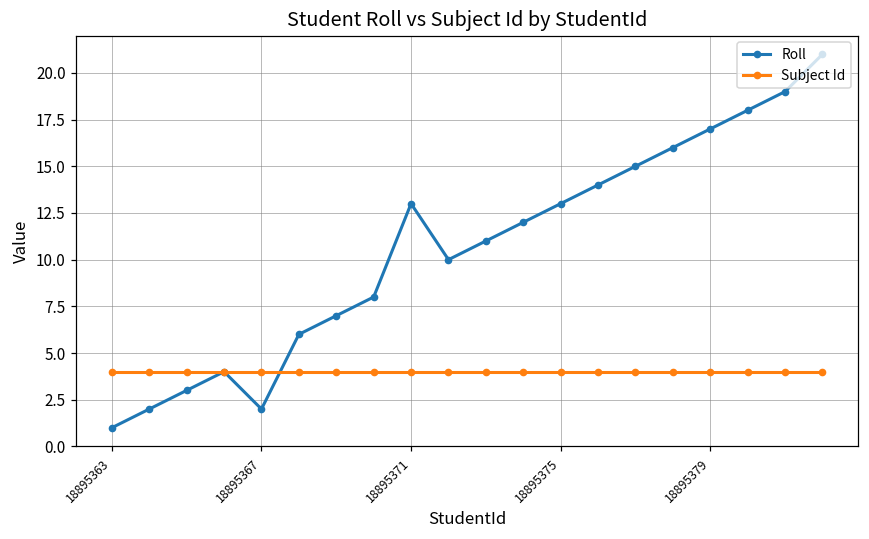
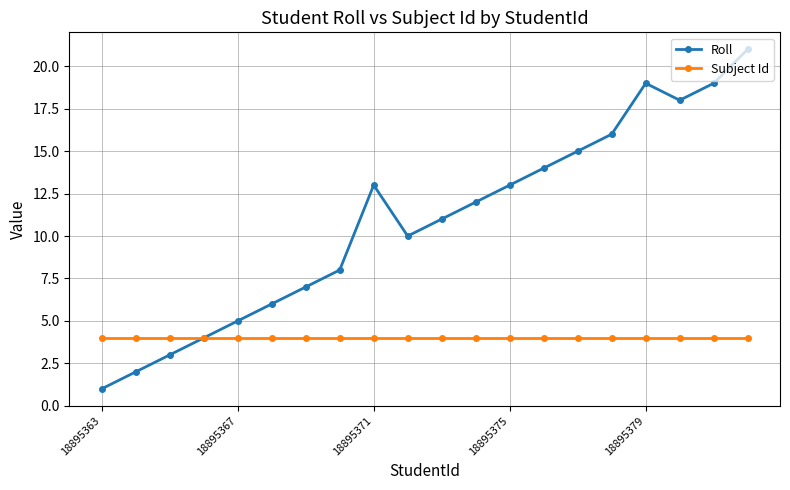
Roll, 18895367: 2 -> 5
Roll, 18895379: 17 -> 19
